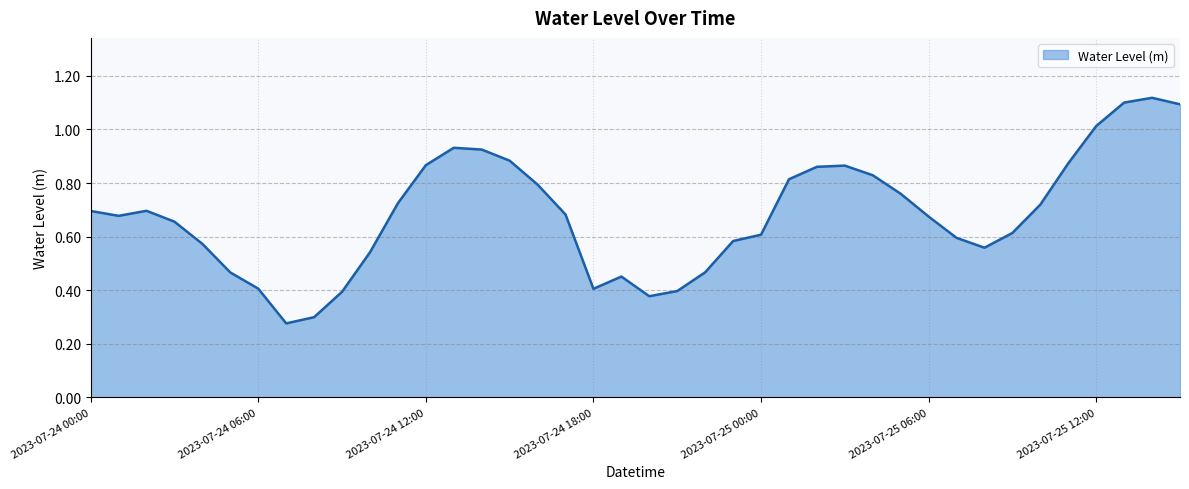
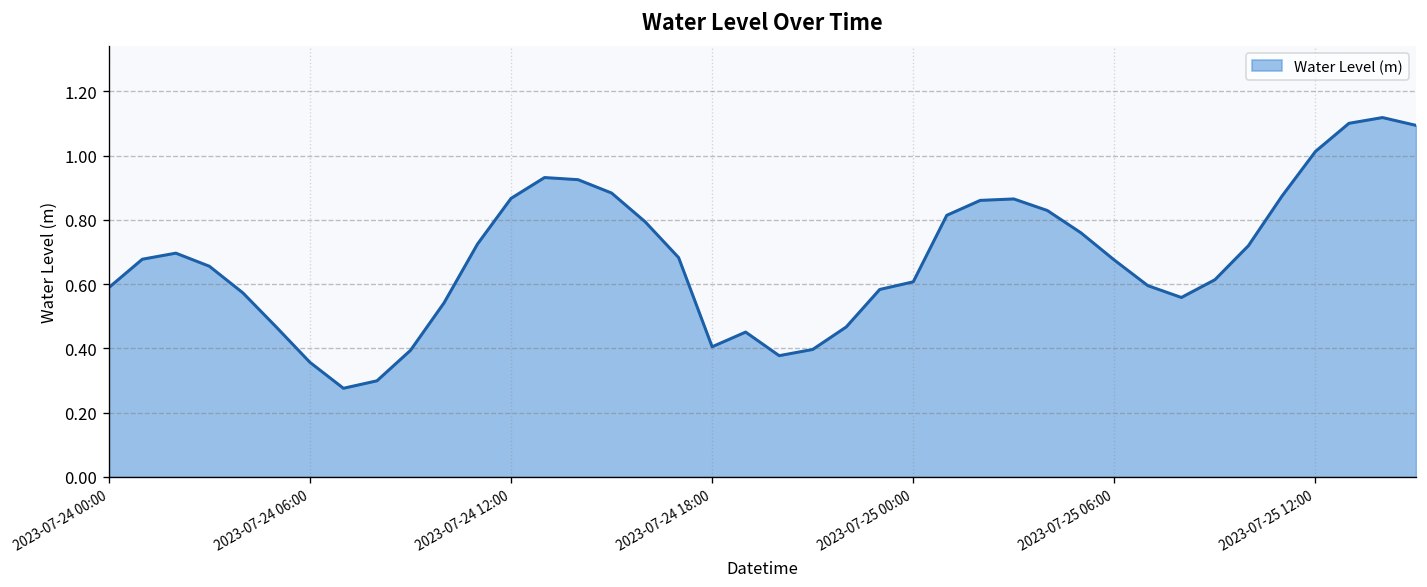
2023-07-24 00:00: 0.70 -> 0.59
2023-07-24 06:00: 0.41 -> 0.36
